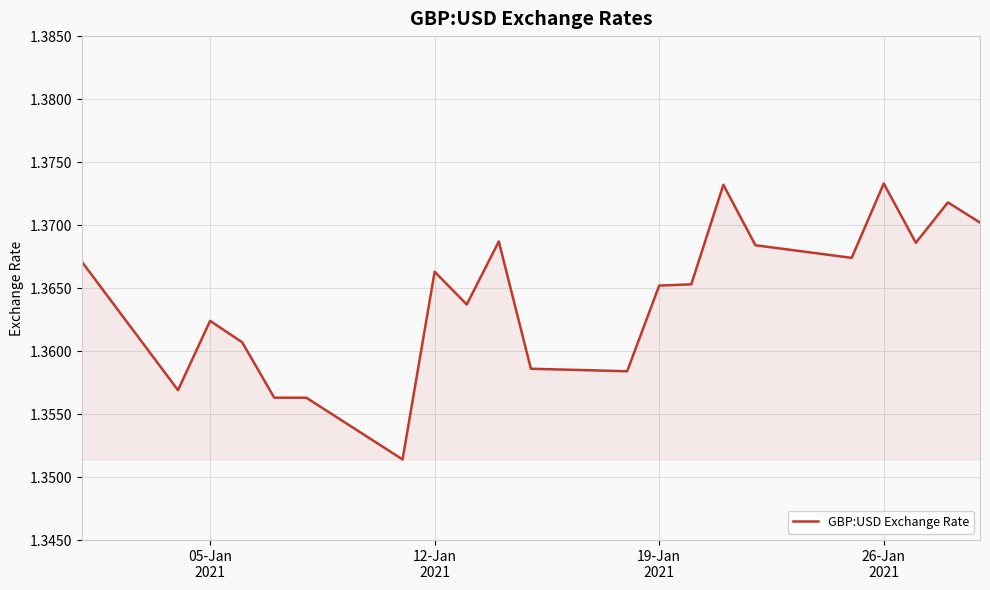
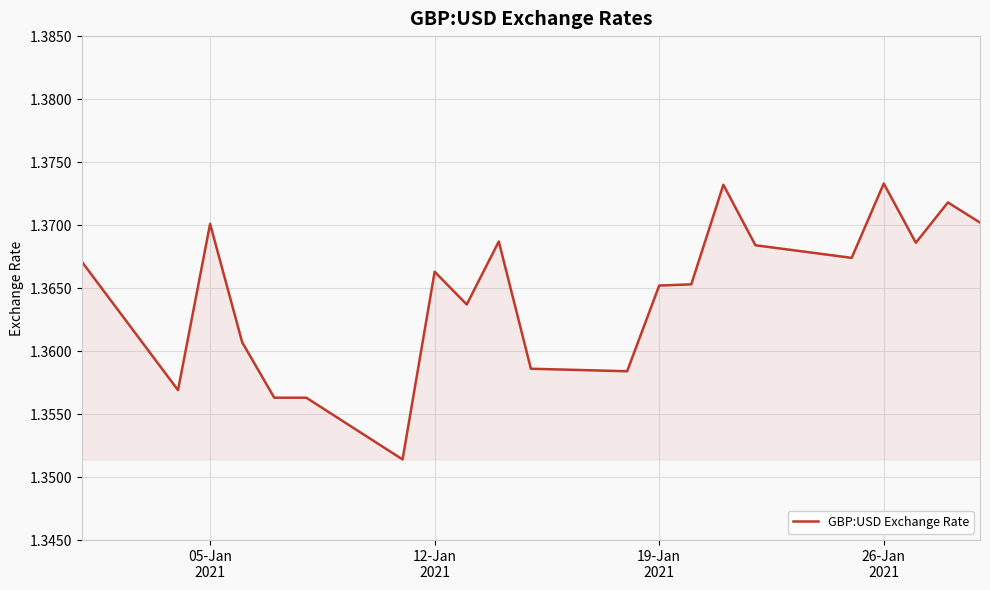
05-Jan 2021: 1.3624 -> 1.3701
